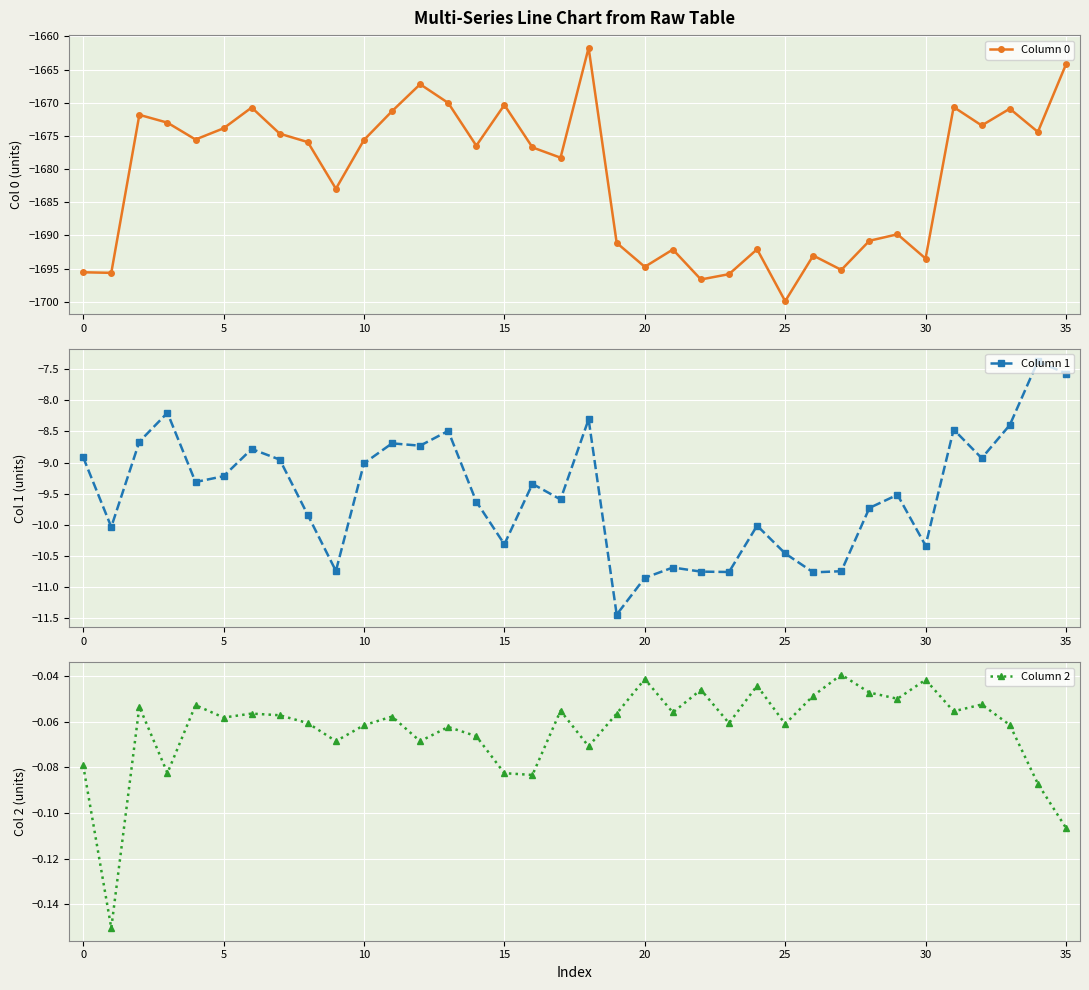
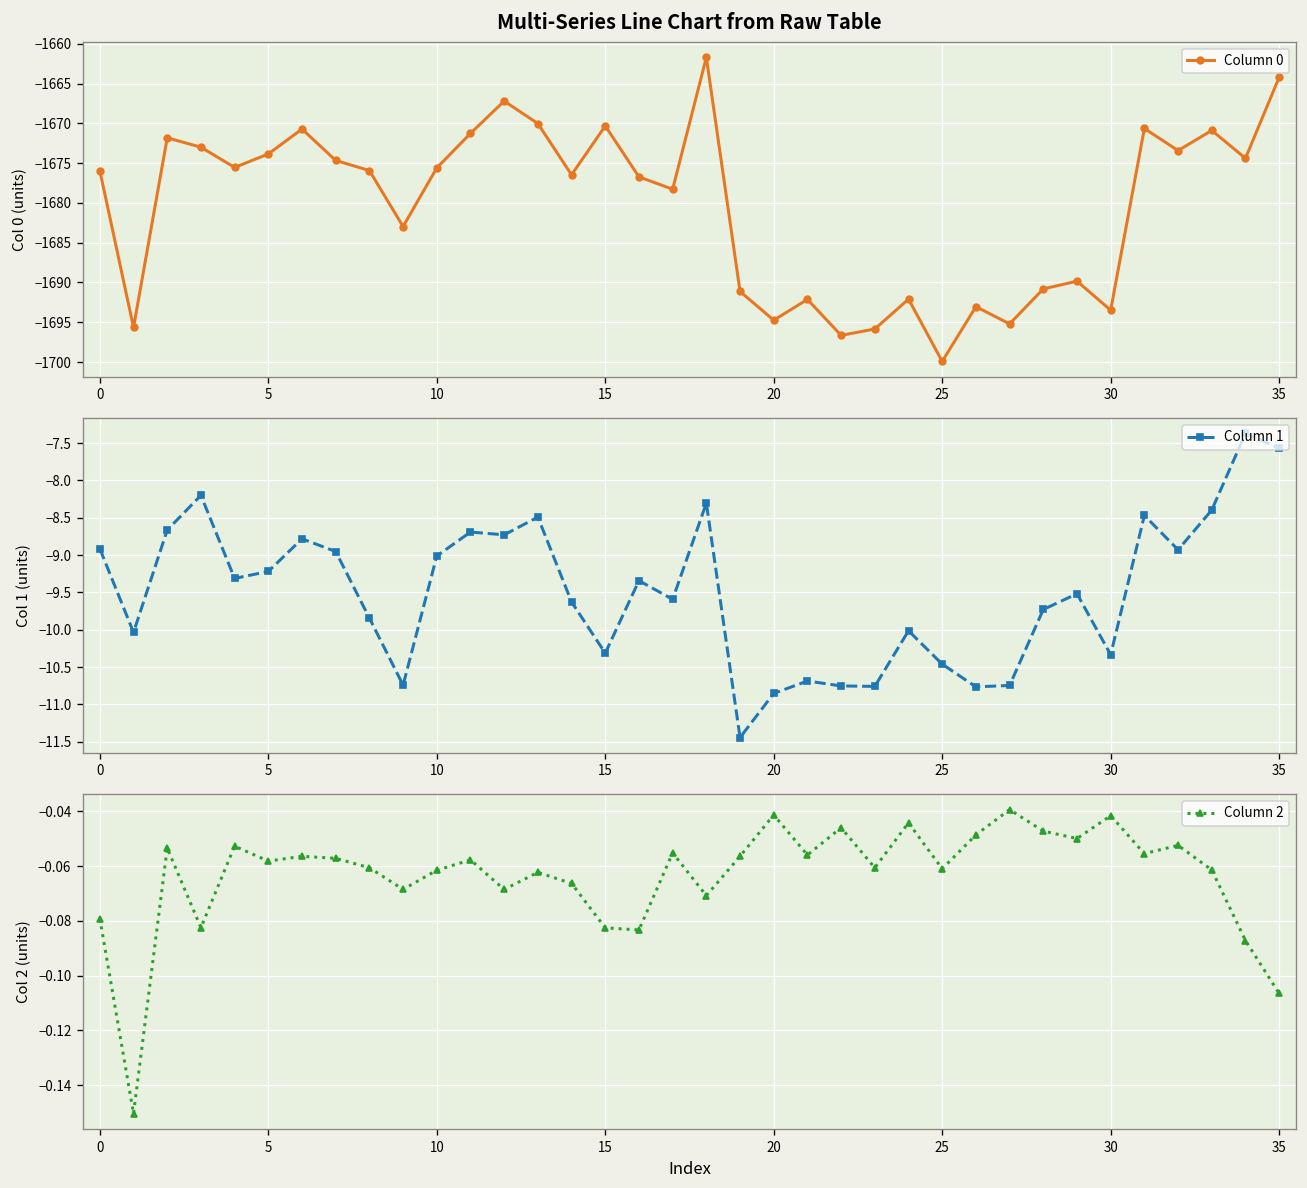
Multi-Series Line Chart from Raw Table, 0: -1696 -> -1676
